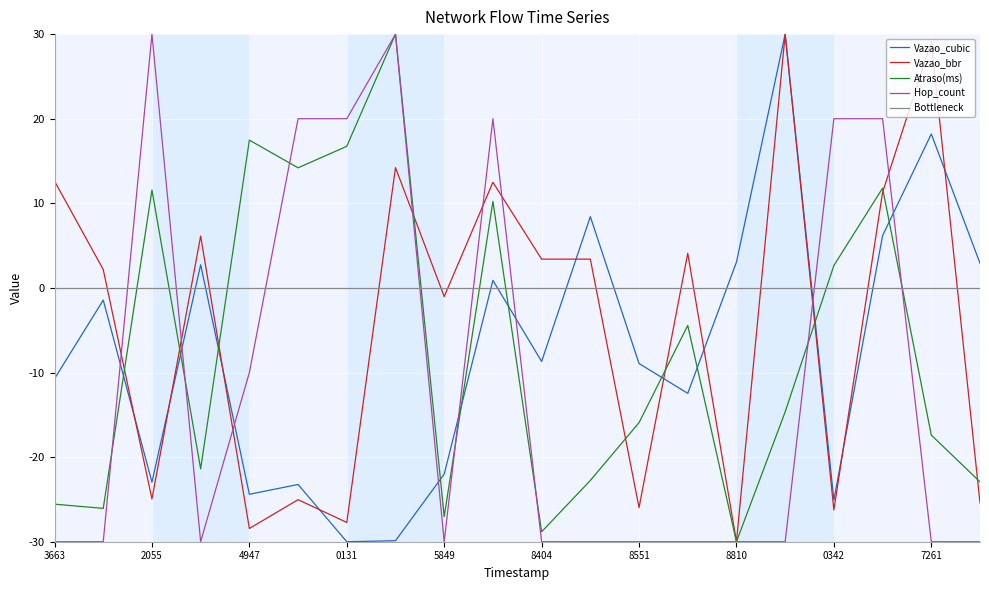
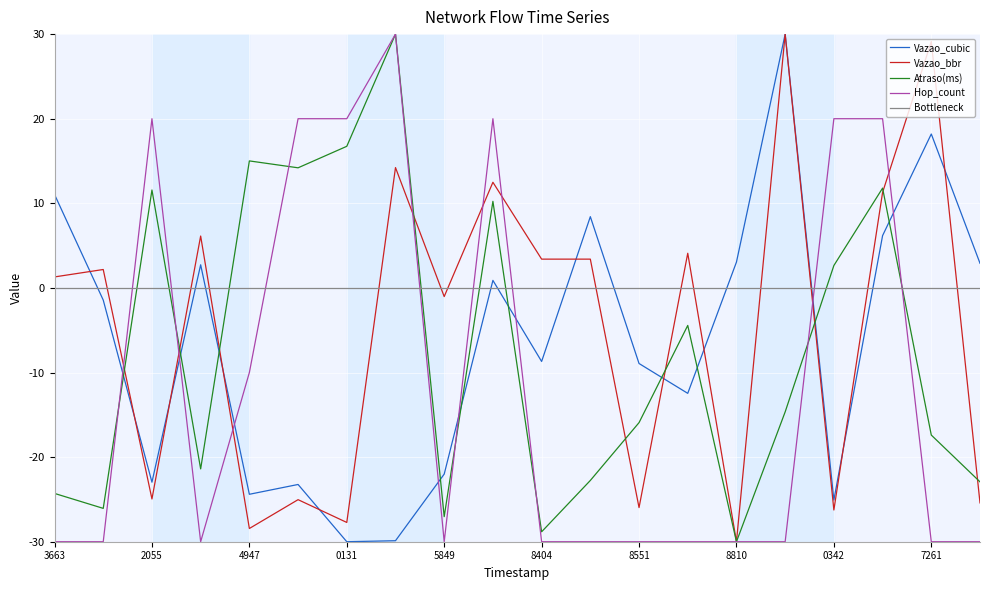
Vazao_cubic, 3663: -11 -> 11
Vazao_bbr, 3663: 13 -> 1
Atraso(ms), 3663: -26 -> -24
Hop_count, 2055: 30 -> 20
Atraso(ms), 4947: 17 -> 15
